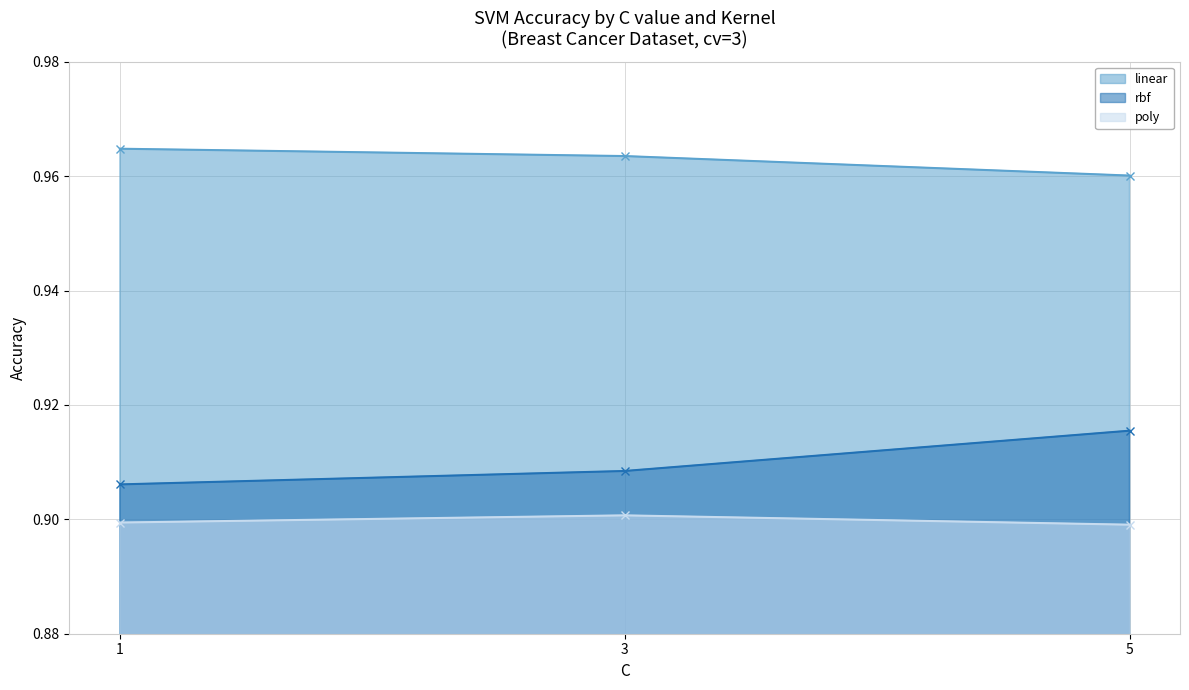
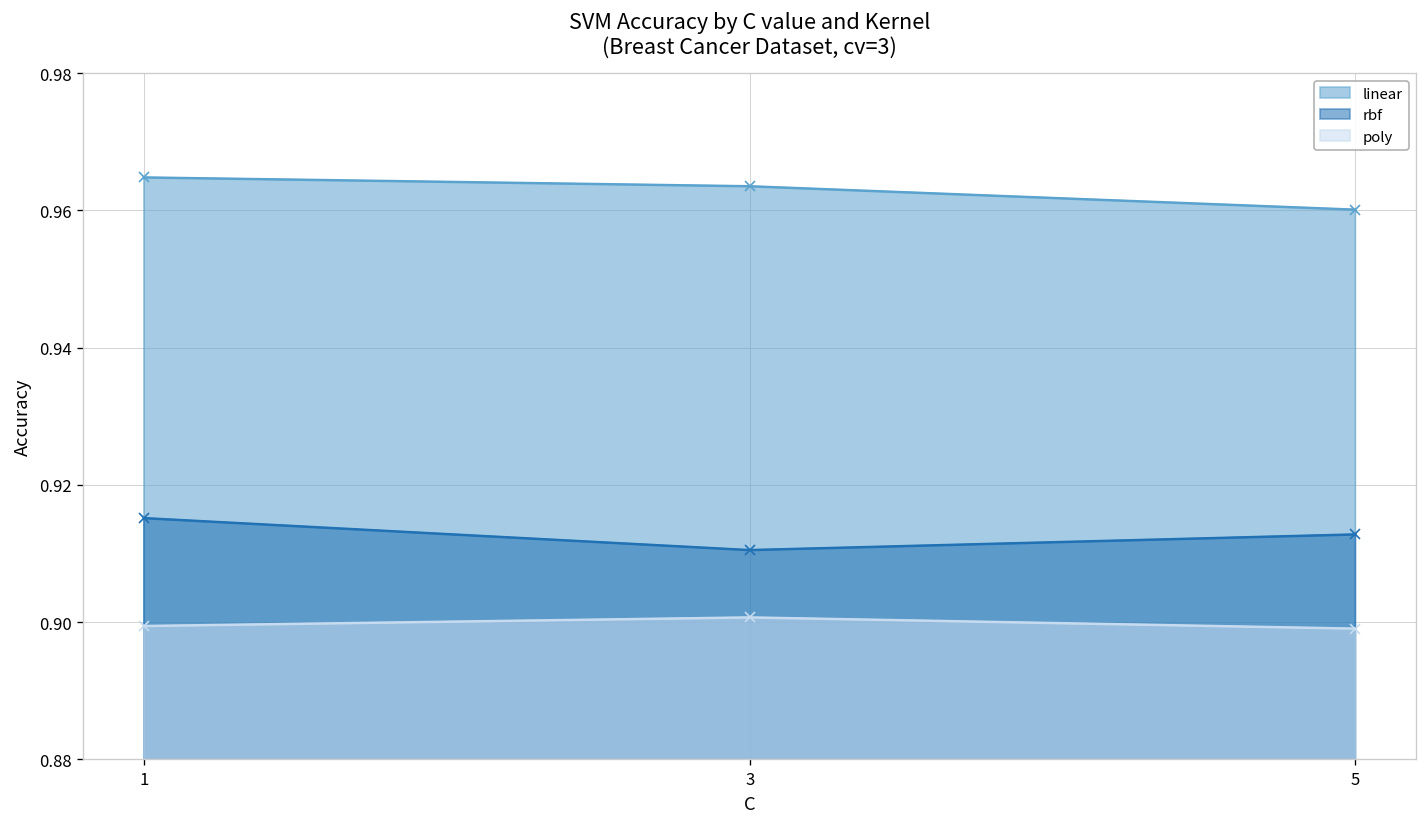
rbf, 1: 0.906 -> 0.915
rbf, 3: 0.908 -> 0.911
rbf, 5: 0.915 -> 0.913
